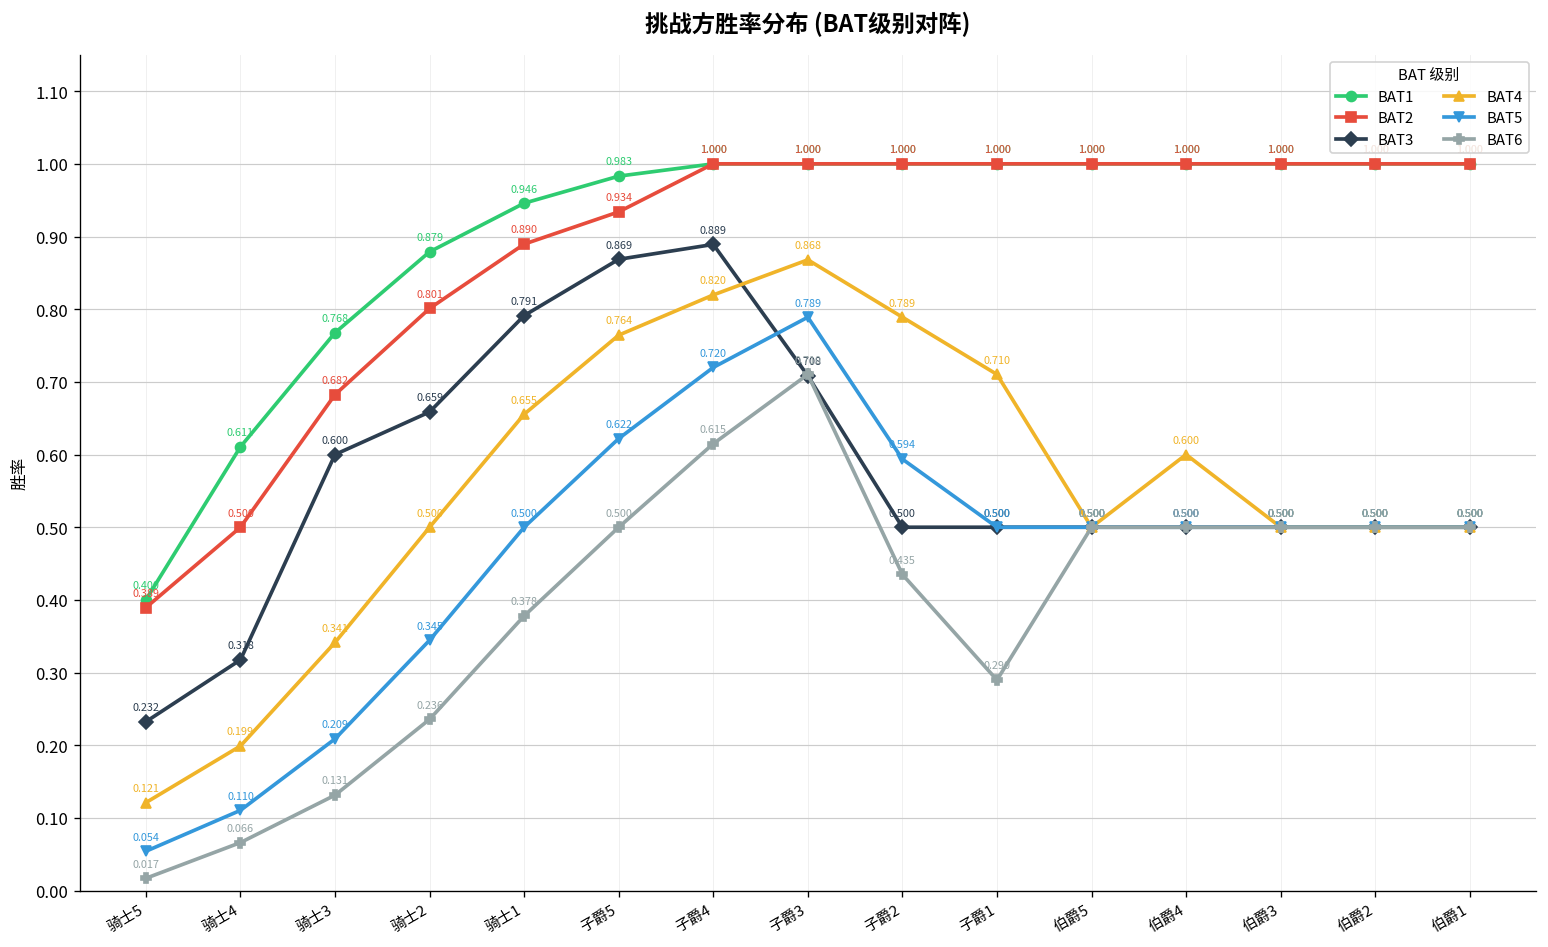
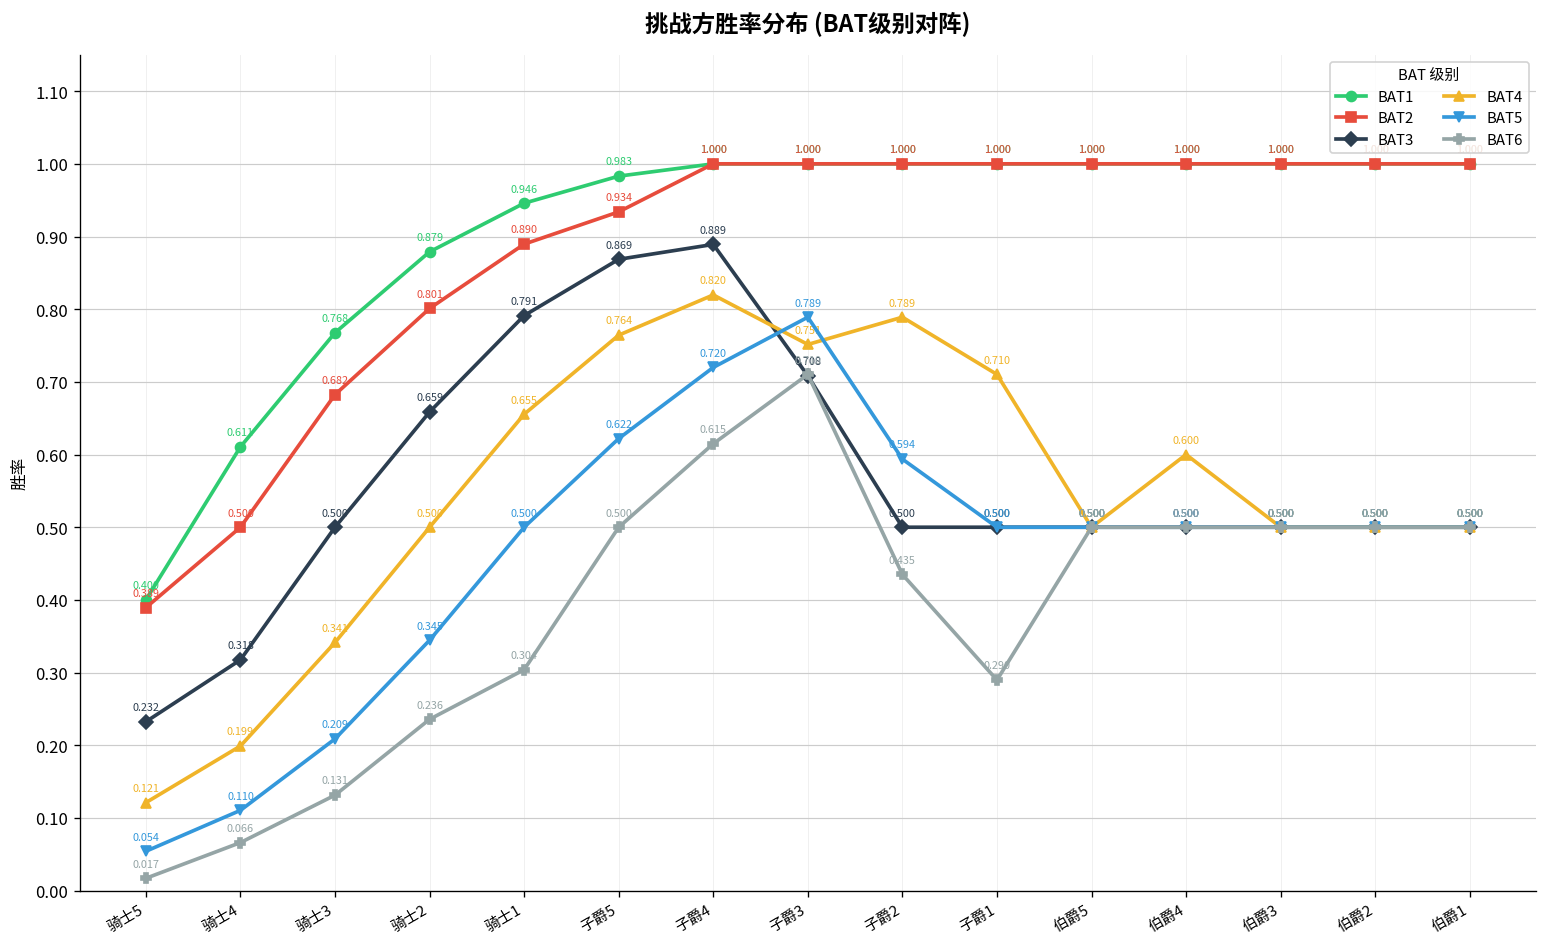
BAT3, 骑士3: 0.600 -> 0.500
BAT6, 骑士1: 0.378 -> 0.304
BAT4, 子爵3: 0.868 -> 0.751
